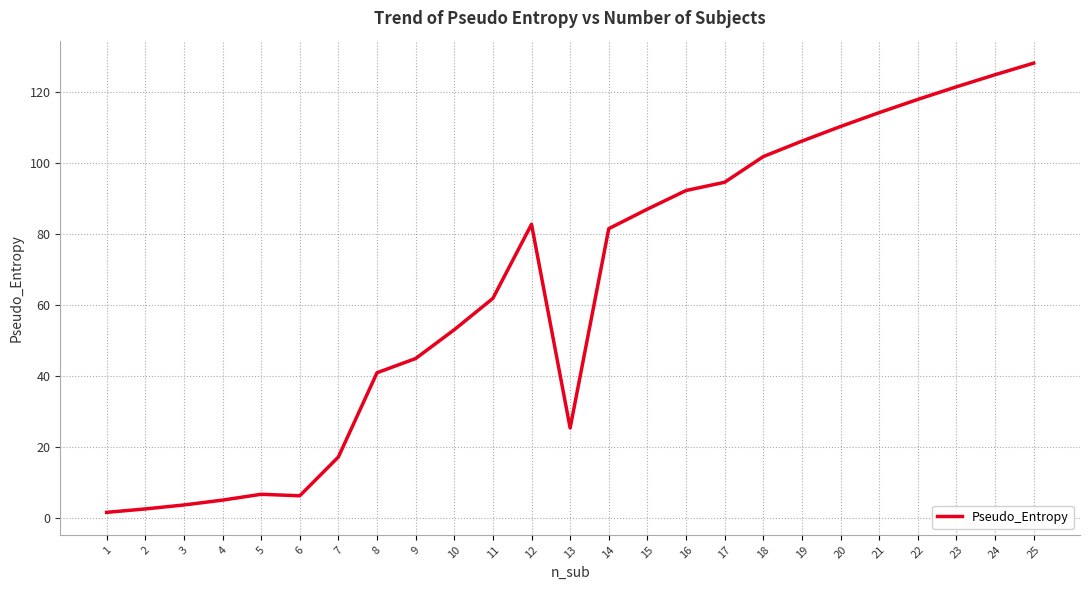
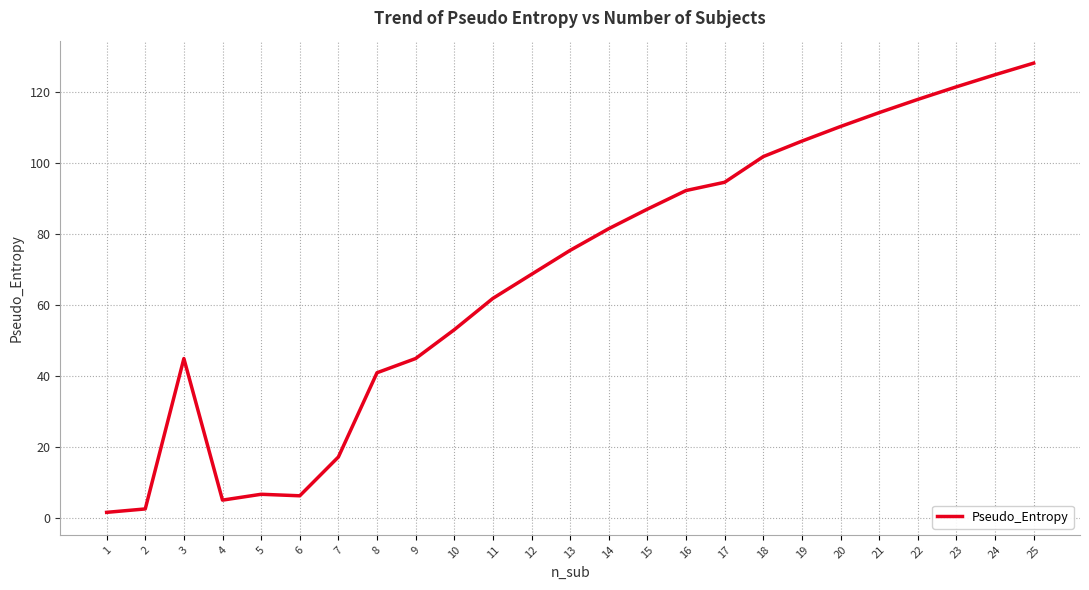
3: 4 -> 45
12: 83 -> 69
13: 25 -> 75
